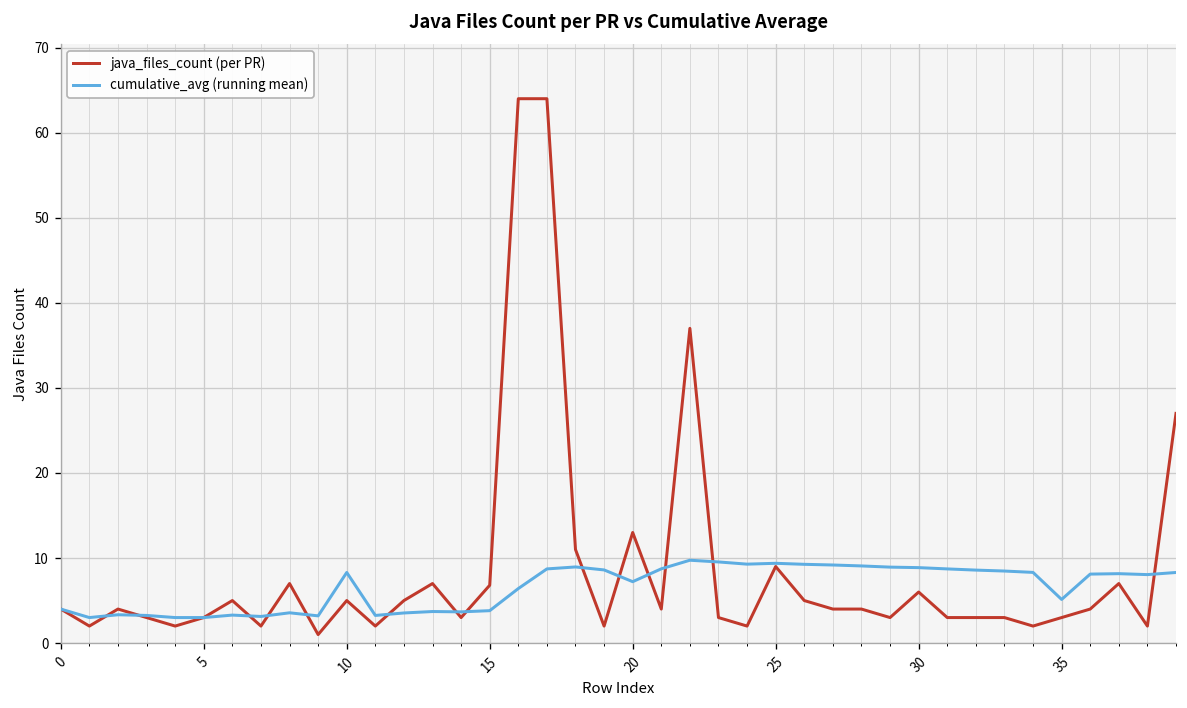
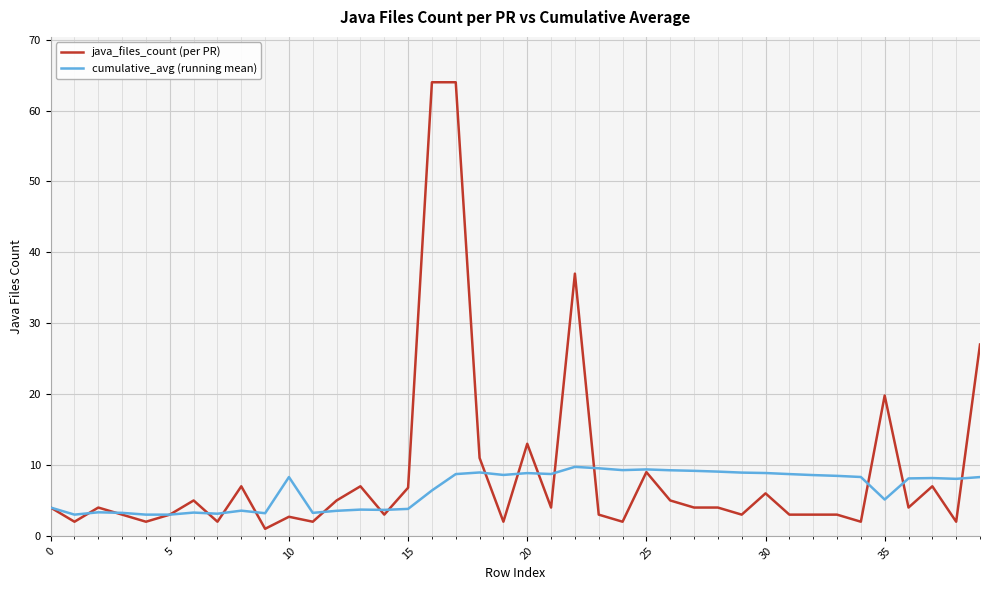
java_files_count (per PR), 10: 5 -> 3
cumulative_avg (running mean), 20: 7 -> 9
java_files_count (per PR), 35: 3 -> 20
